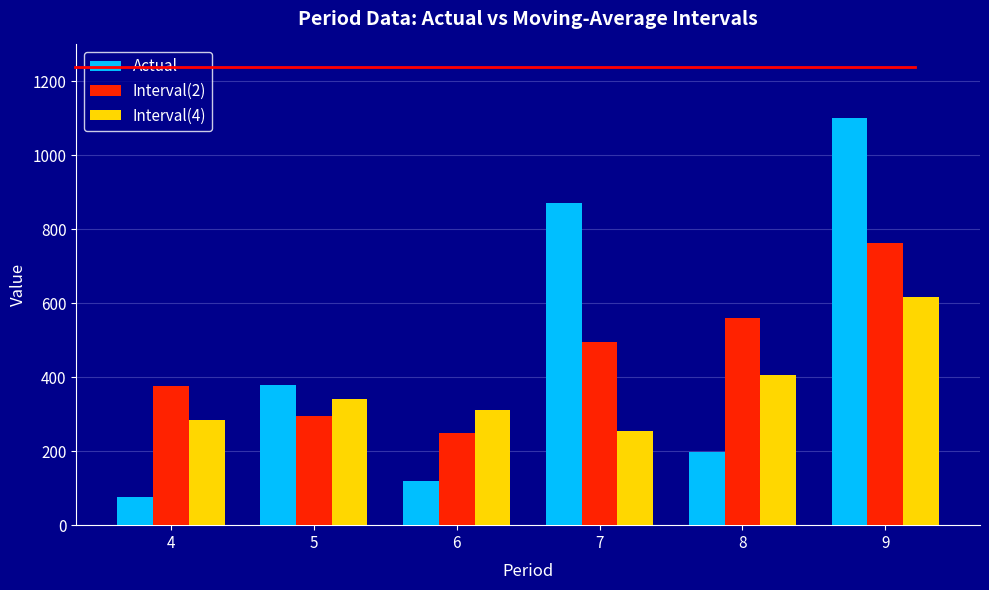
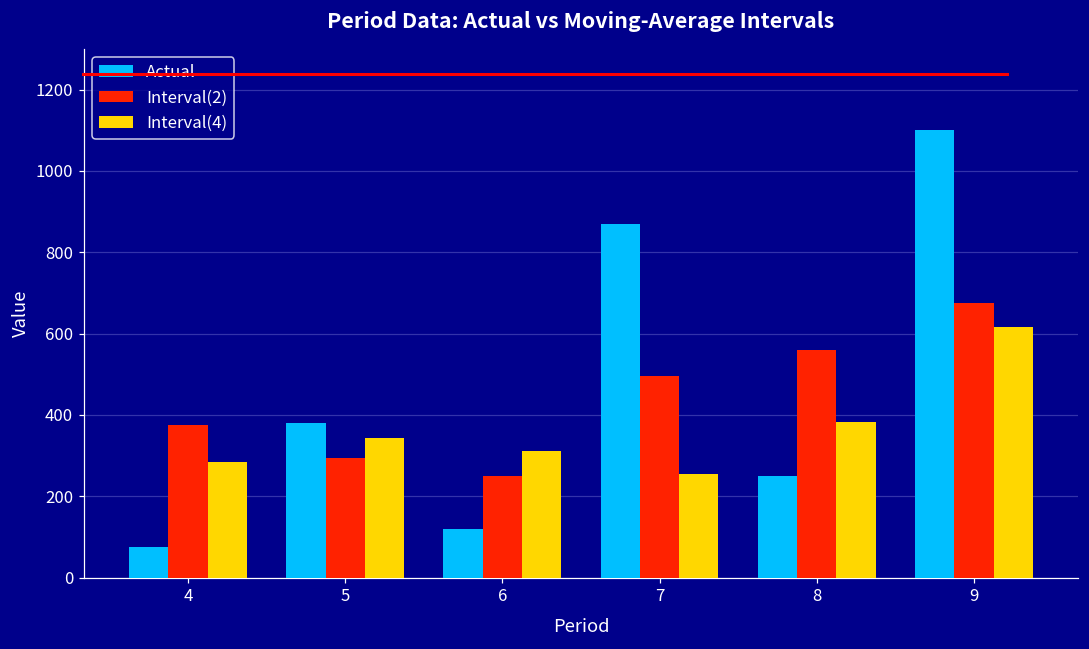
Actual, 8: 200 -> 250
Interval(4), 8: 410 -> 380
Interval(2), 9: 760 -> 680
